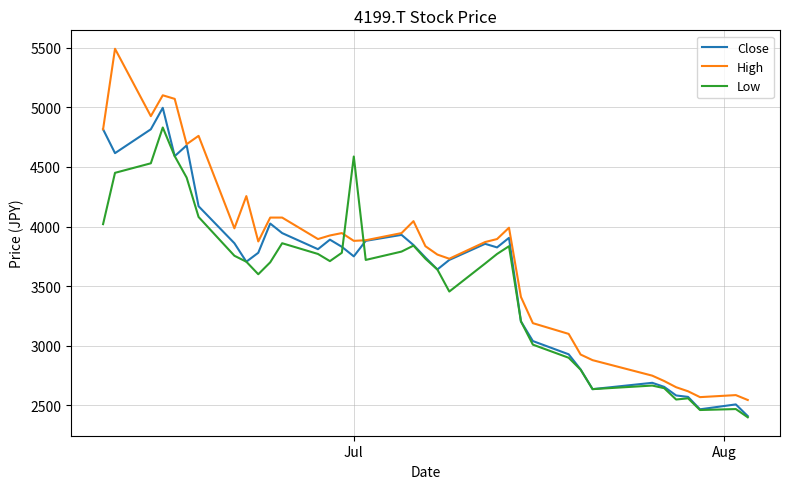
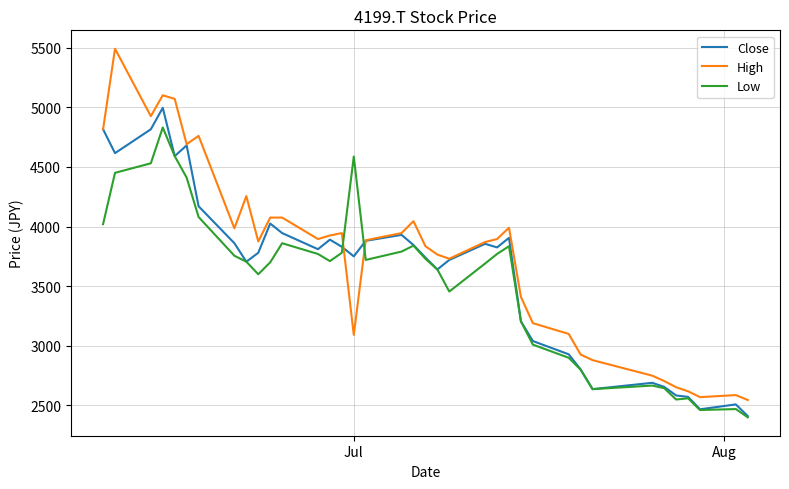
High, Jul: 3880 -> 3090
